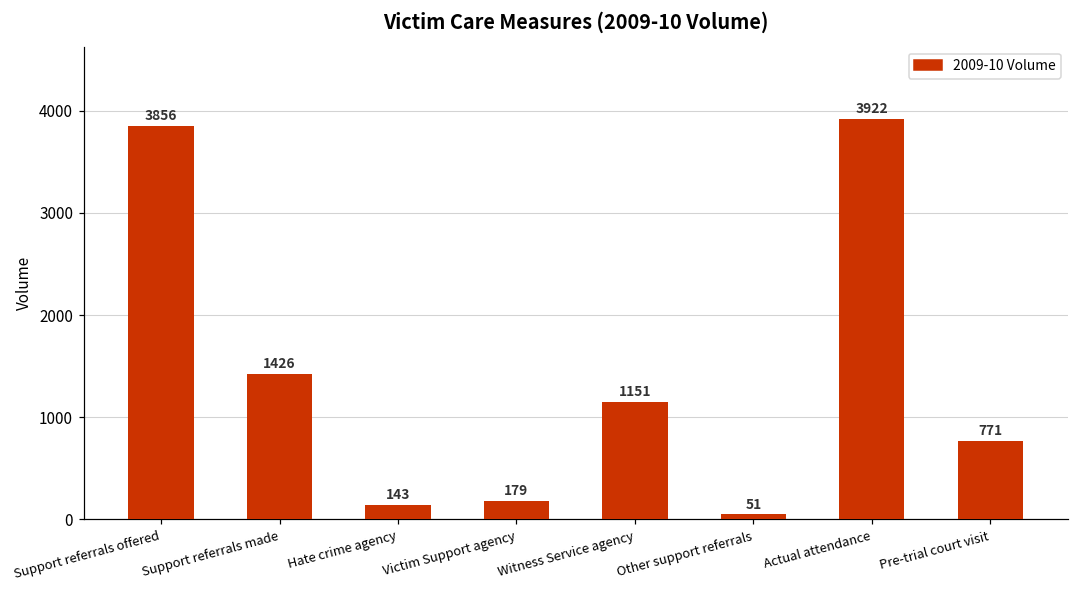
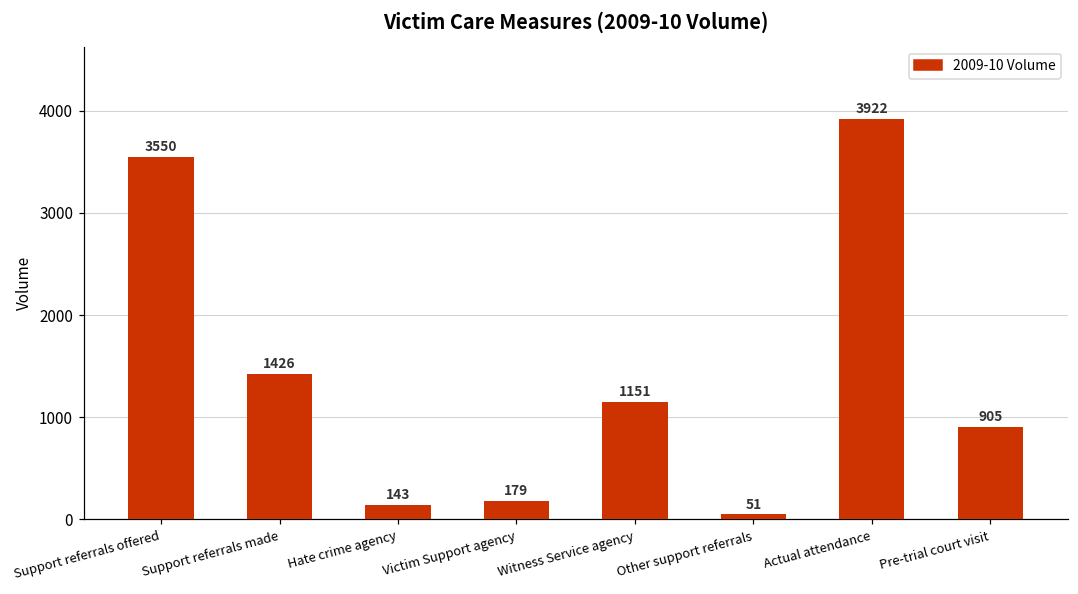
Support referrals offered: 3856 -> 3550
Pre-trial court visit: 771 -> 905
